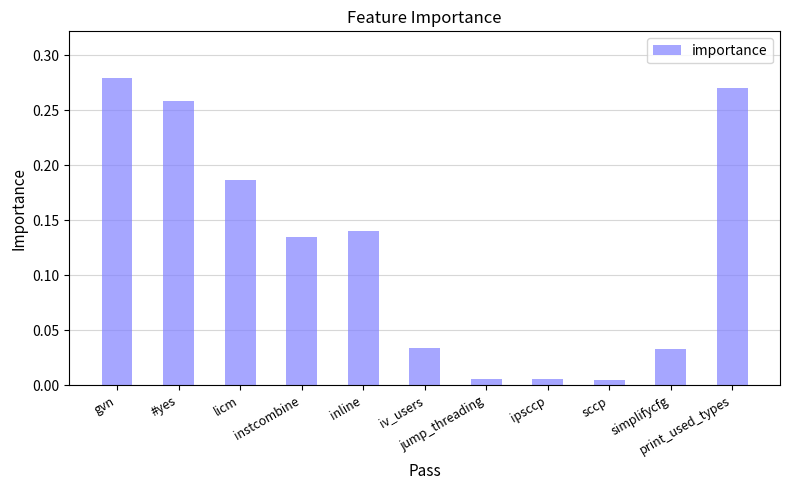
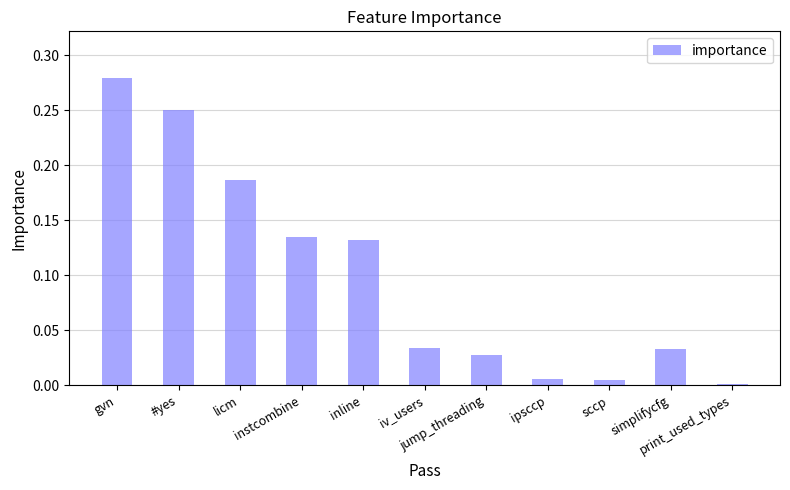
#yes: 0.258 -> 0.250
inline: 0.140 -> 0.132
jump_threading: 0.006 -> 0.028
print_used_types: 0.270 -> 0.001
